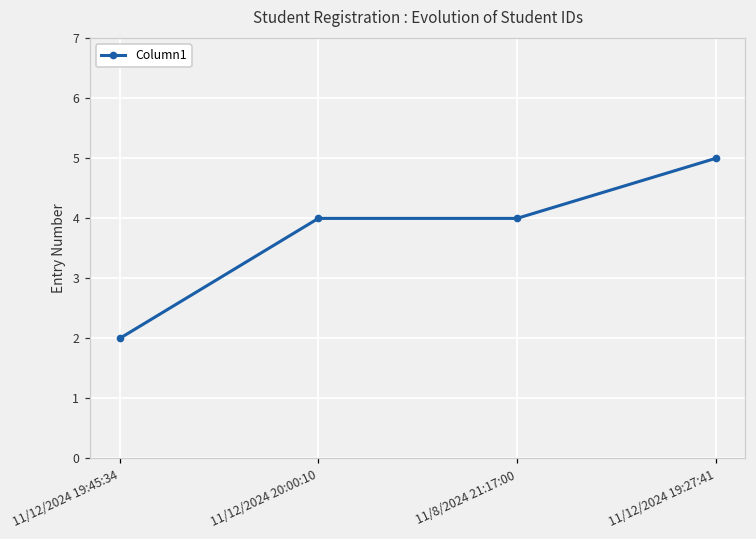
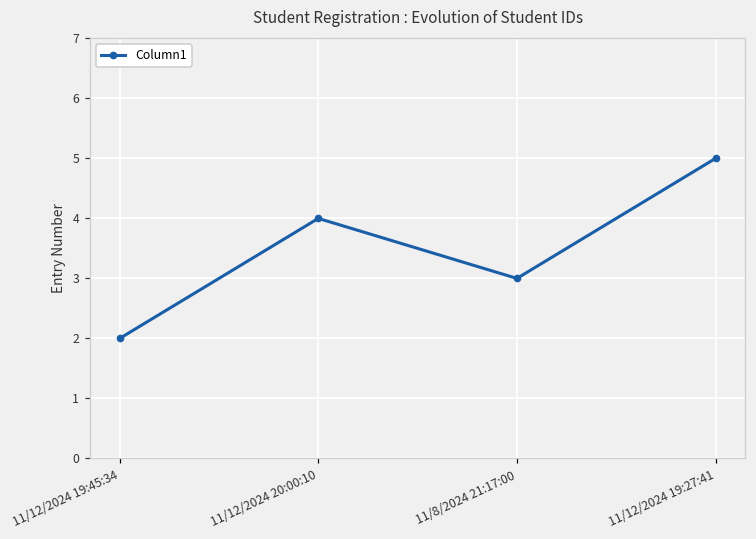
11/8/2024 21:17:00: 4 -> 3
